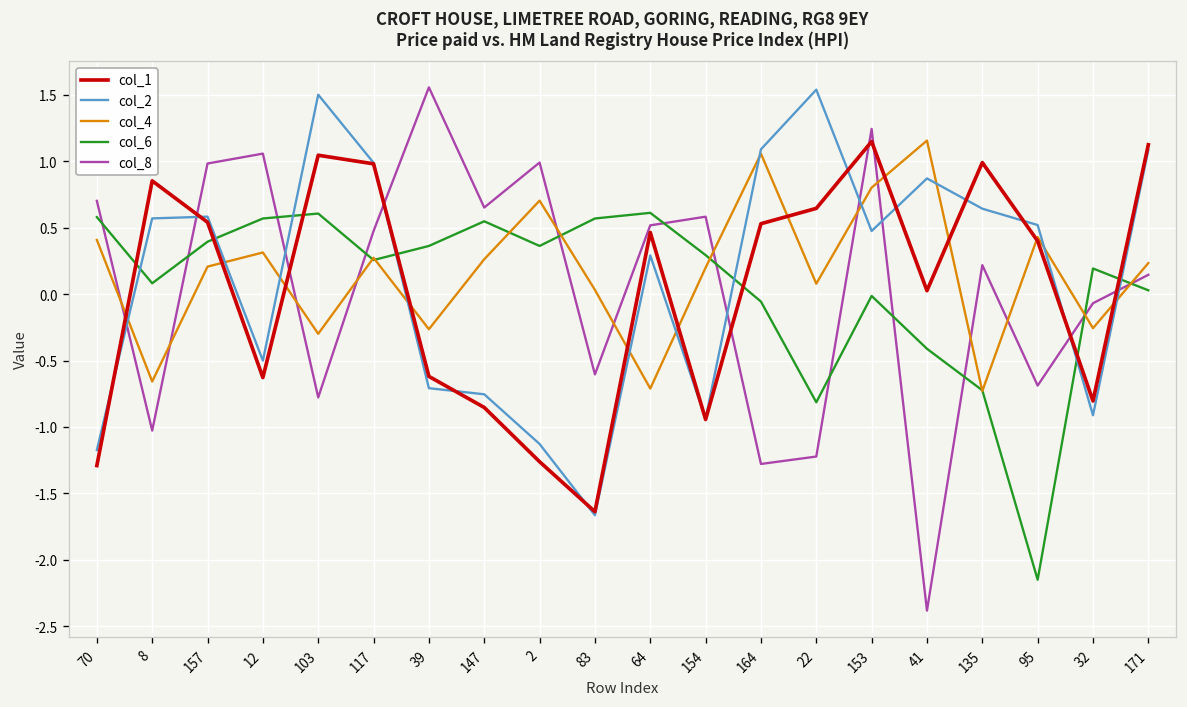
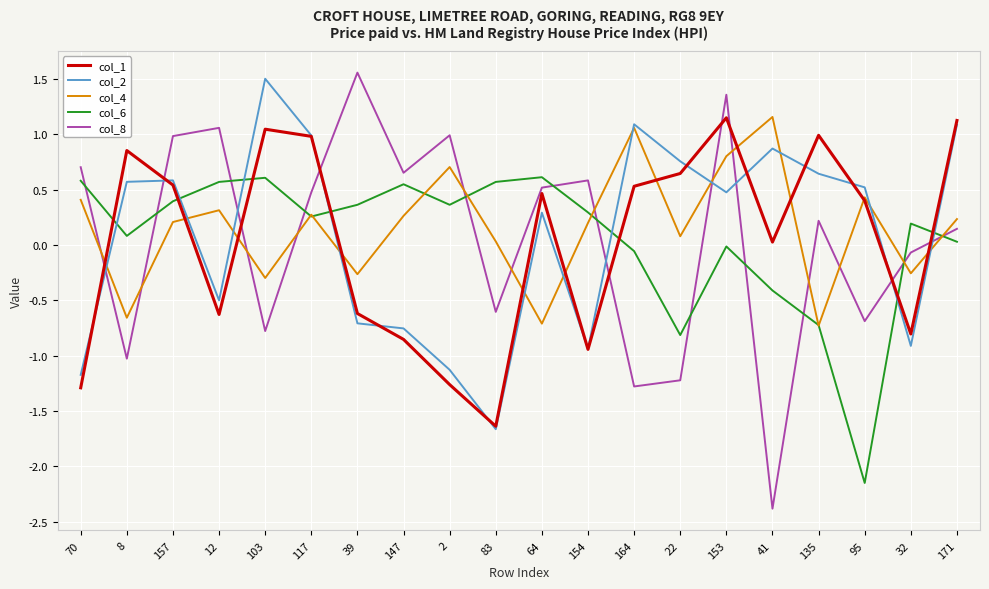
col_2, 22: 1.54 -> 0.76
col_8, 153: 1.24 -> 1.36
